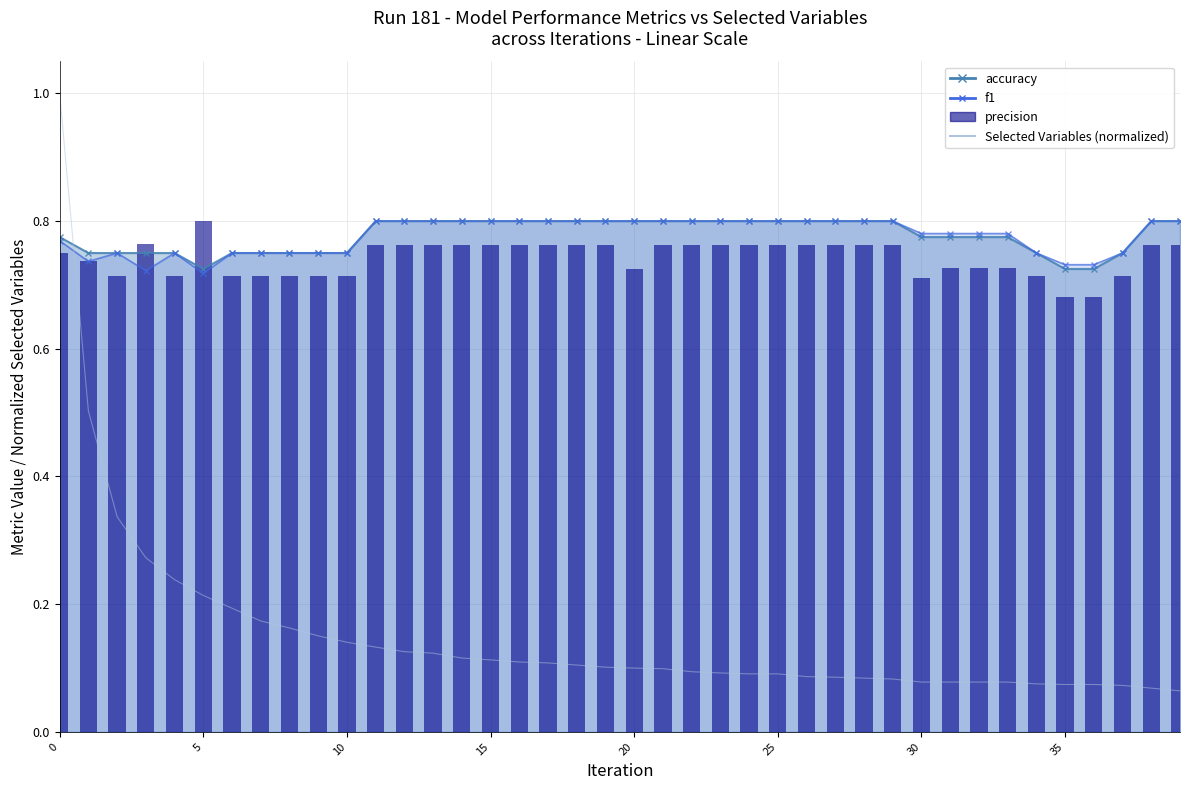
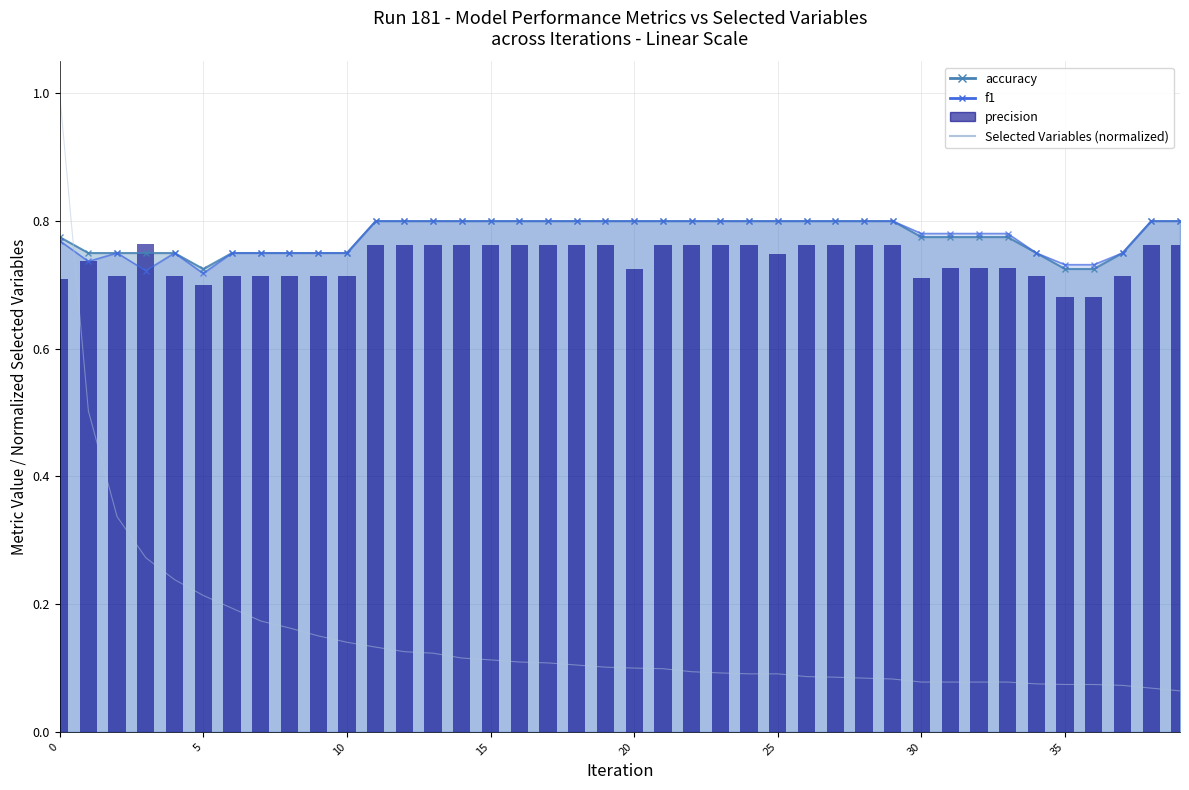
precision, 0: 0.75 -> 0.71
precision, 5: 0.8 -> 0.7
precision, 25: 0.76 -> 0.75
